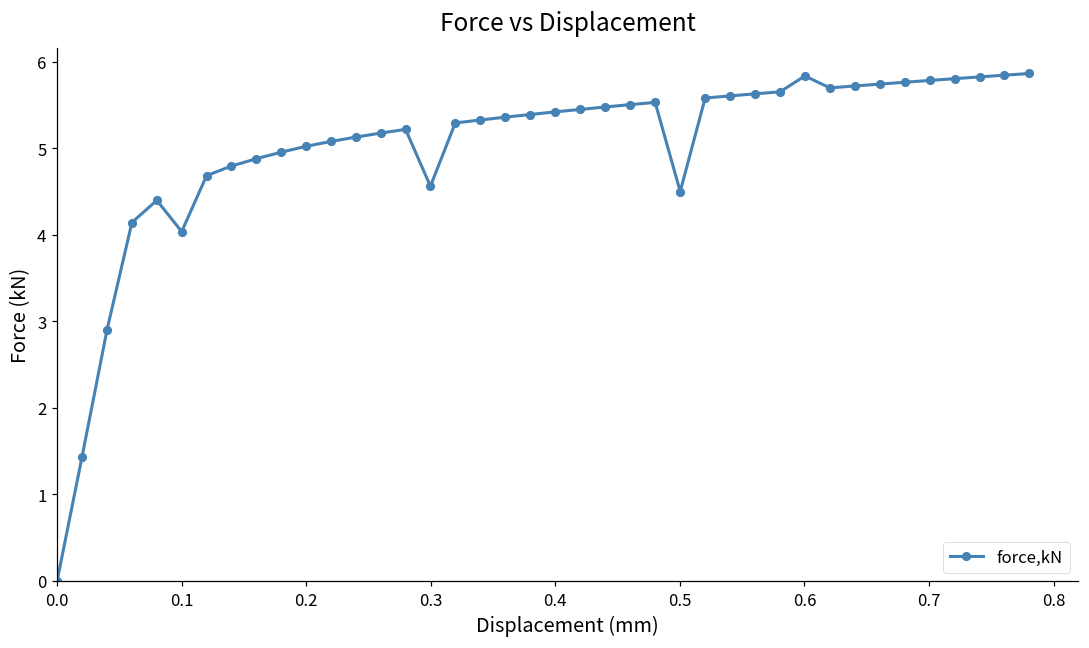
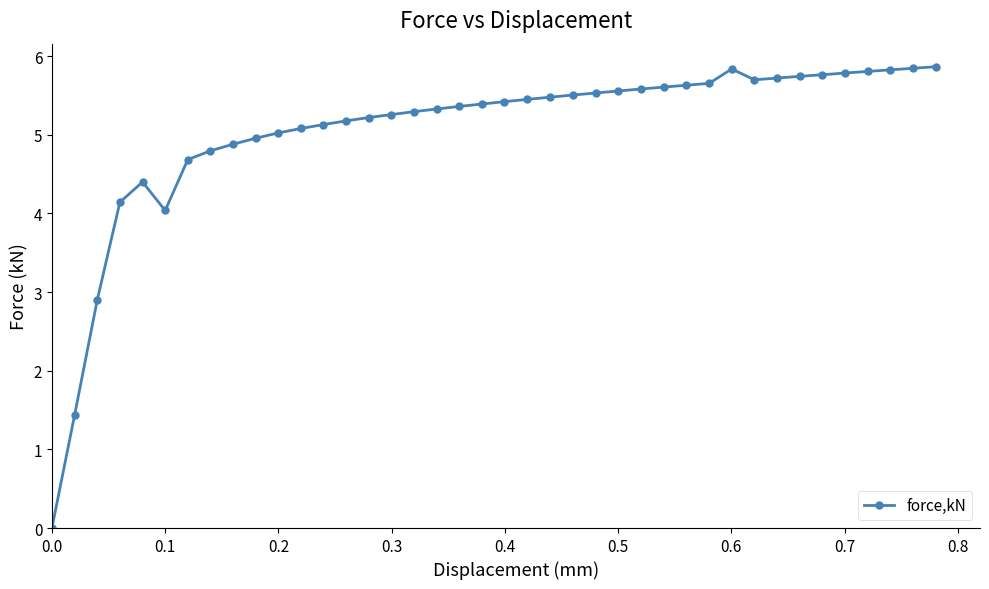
0.3: 4.6 -> 5.3
0.5: 4.5 -> 5.6
